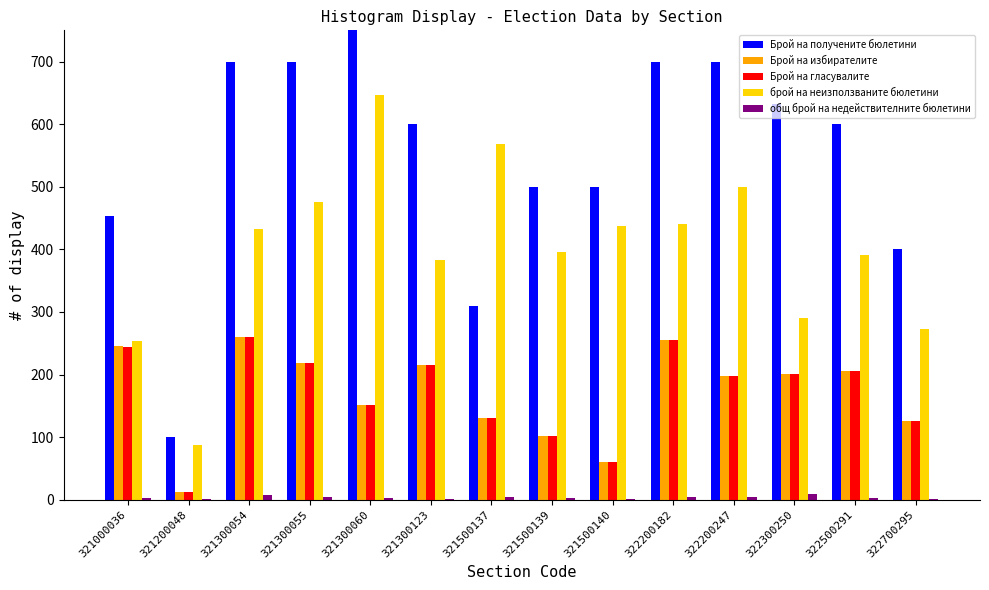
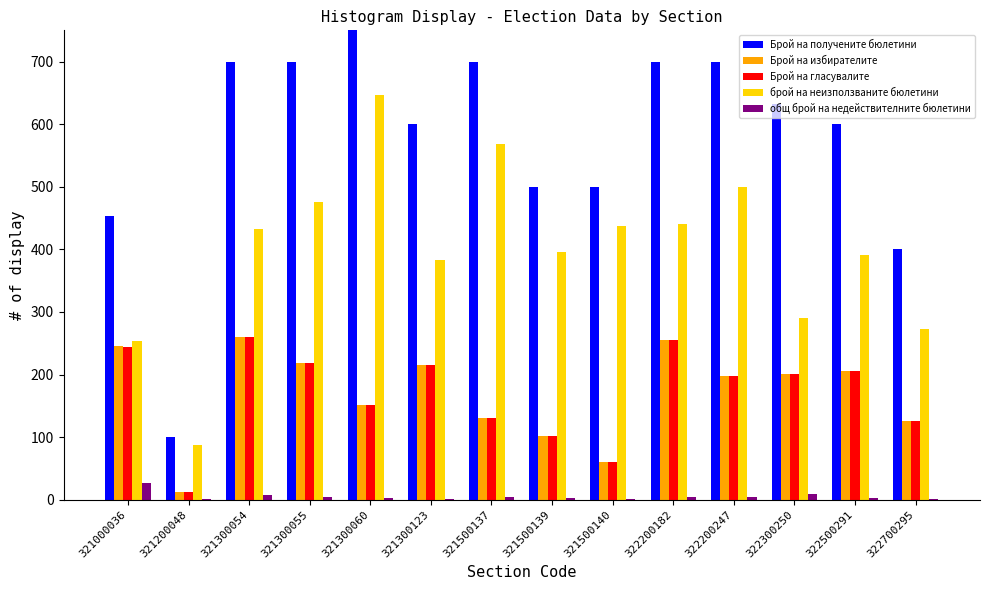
общ брой на недействителните бюлетини, 321000036: 0 -> 30
Брой на получените бюлетини, 321500137: 310 -> 700
